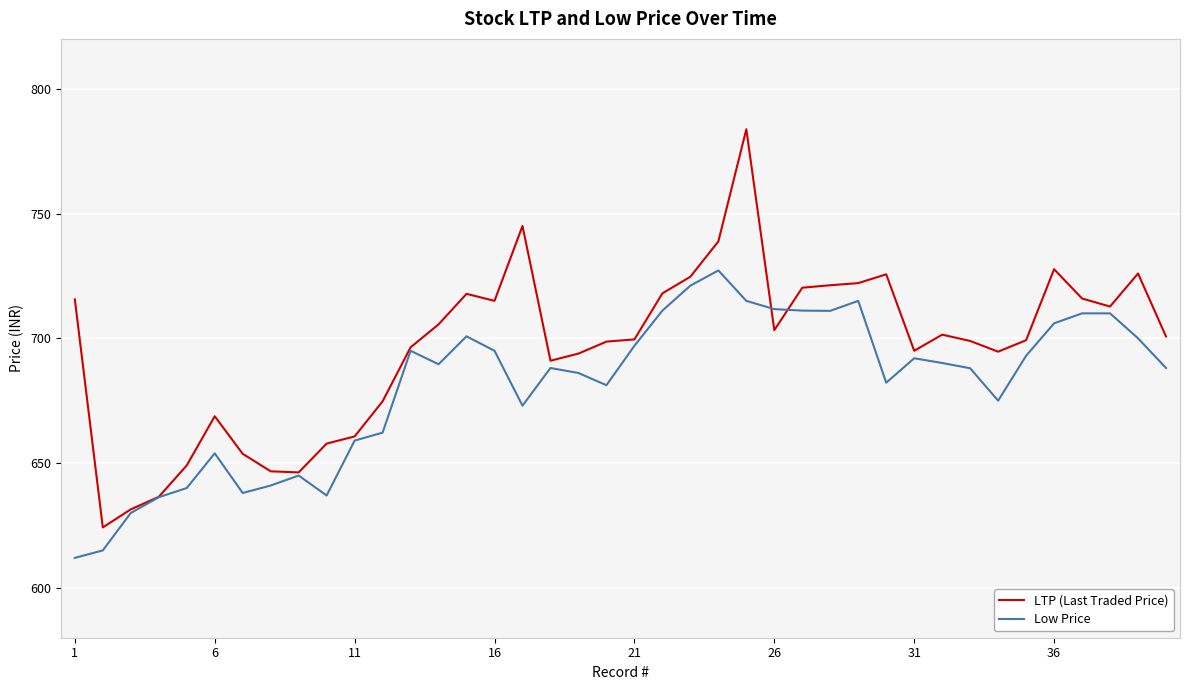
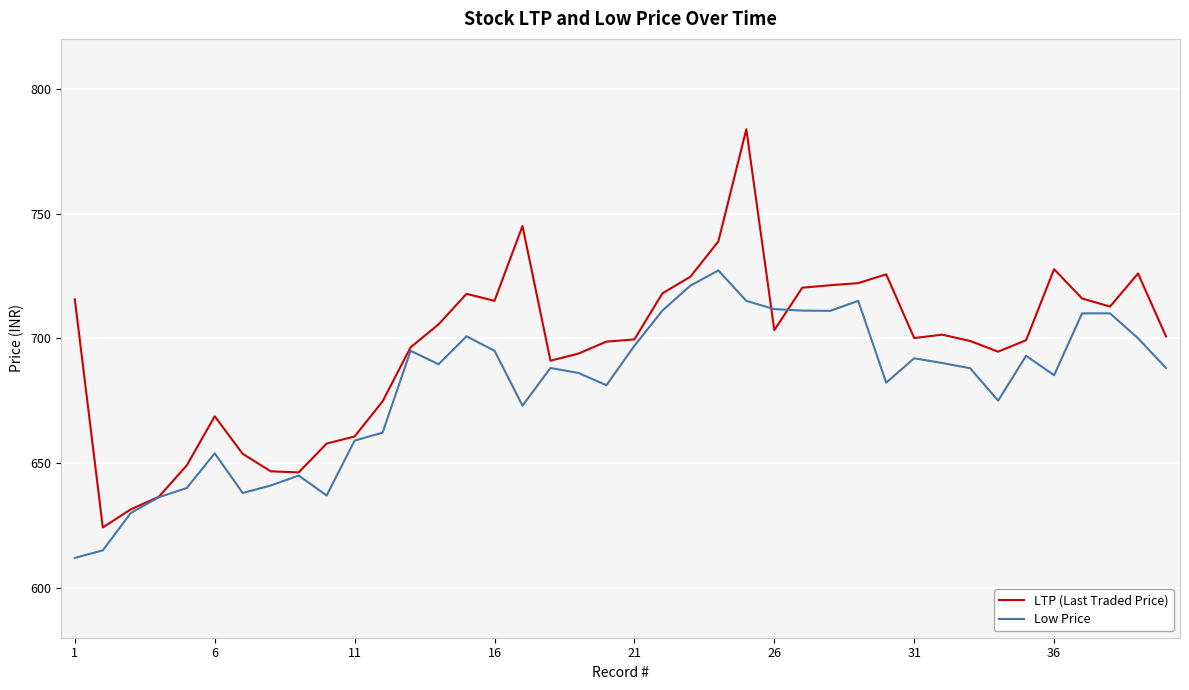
LTP (Last Traded Price), 31: 695 -> 700
Low Price, 36: 706 -> 685
